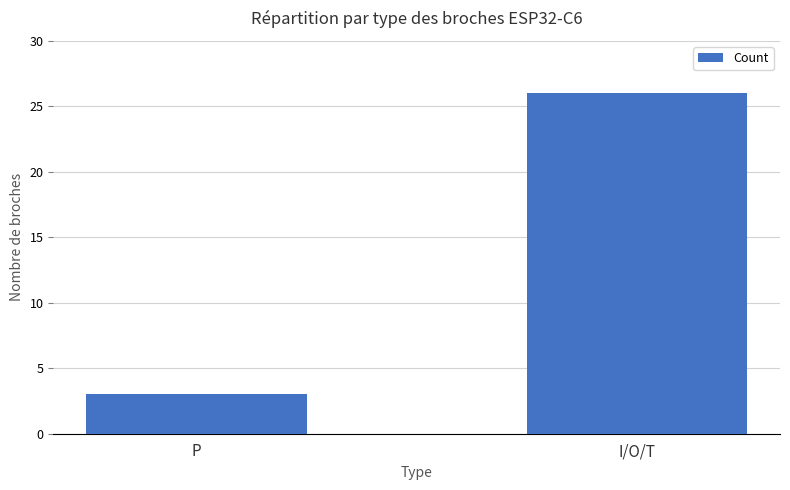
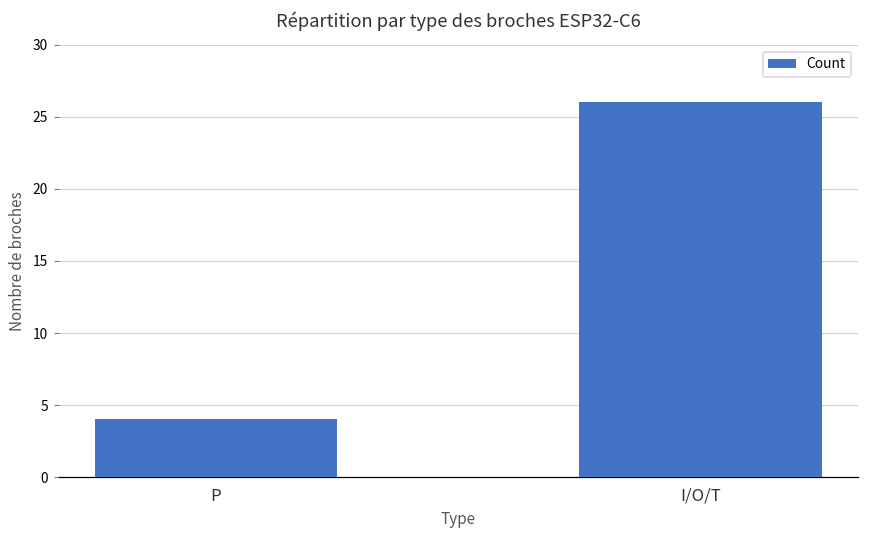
P: 3 -> 4
